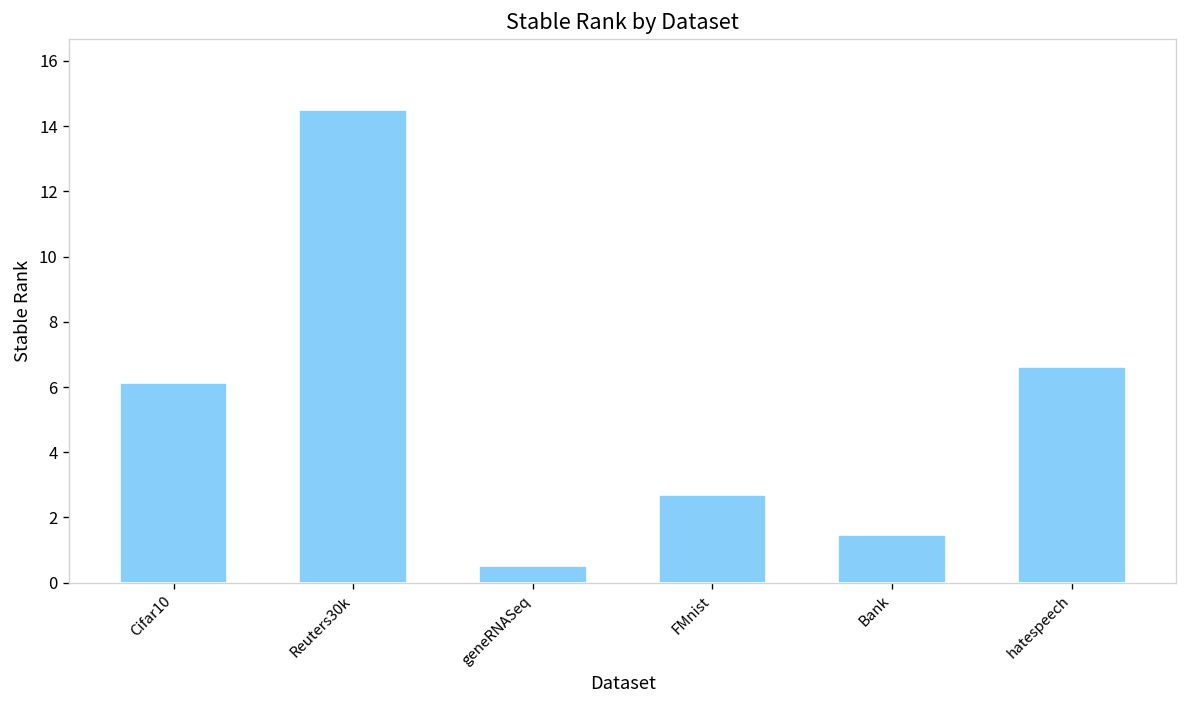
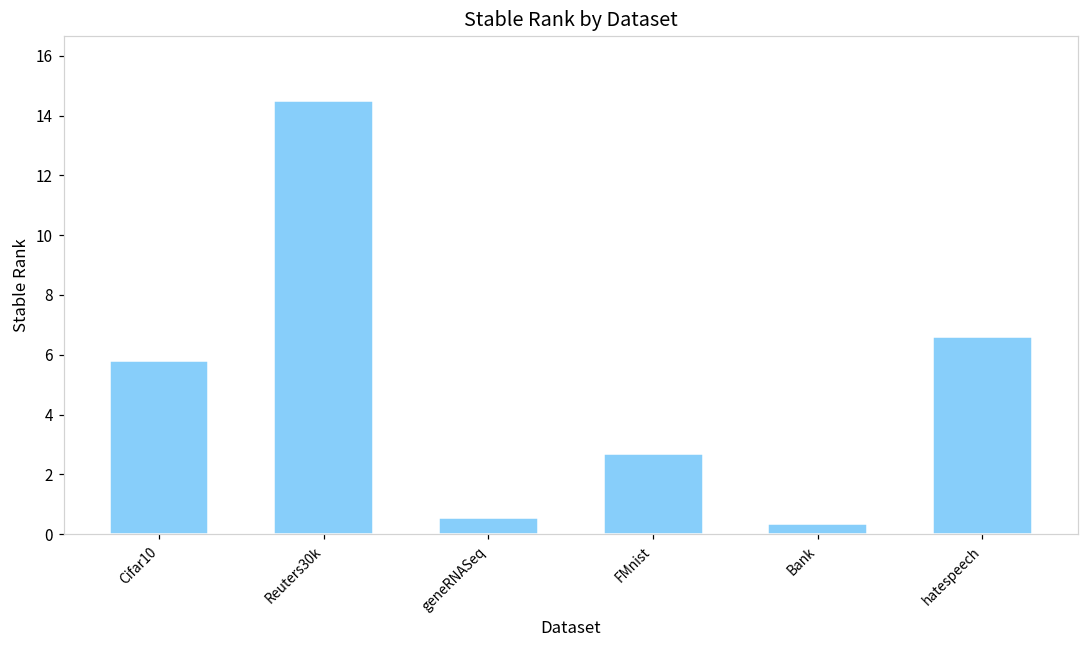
Cifar10: 6.1 -> 5.8
Bank: 1.5 -> 0.3
